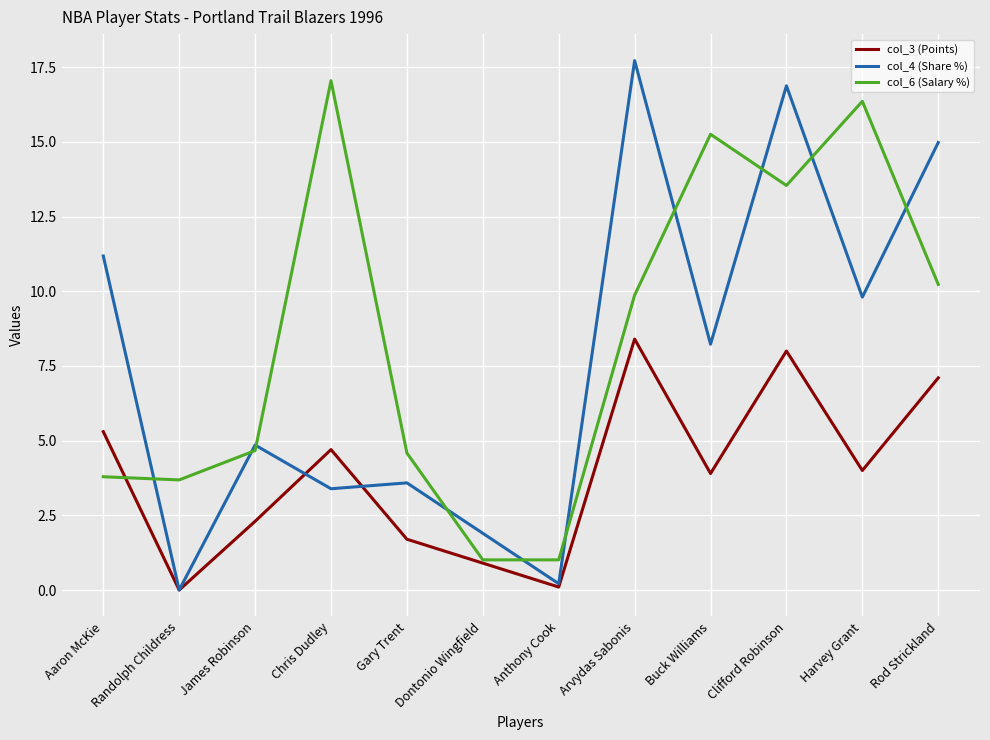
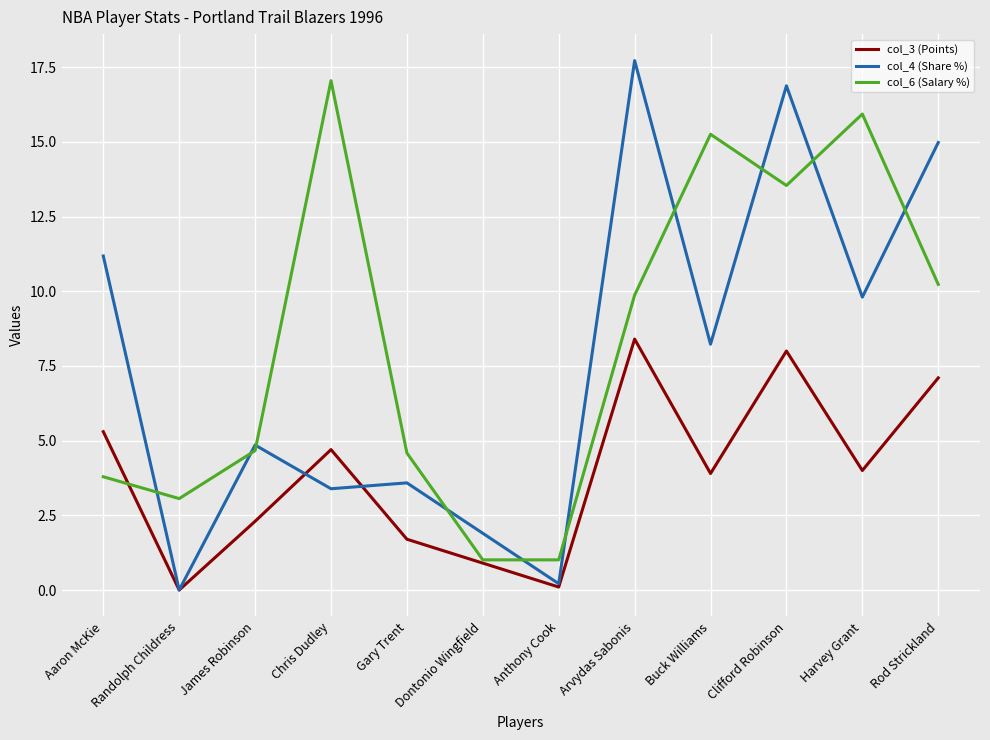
col_6 (Salary %), Randolph Childress: 3.7 -> 3.1
col_6 (Salary %), Harvey Grant: 16.4 -> 15.9
